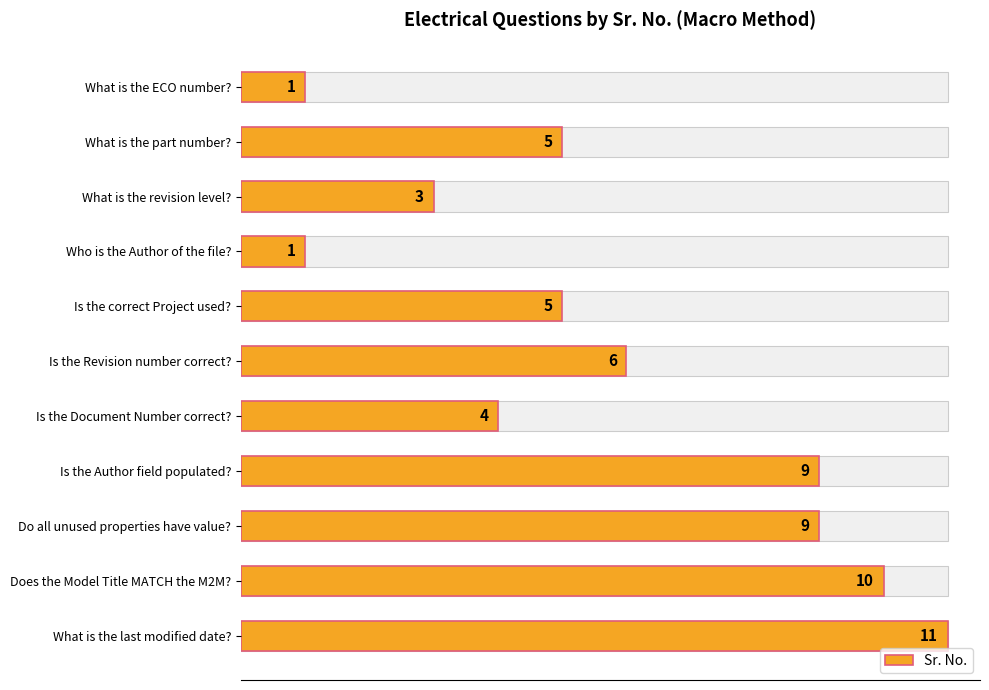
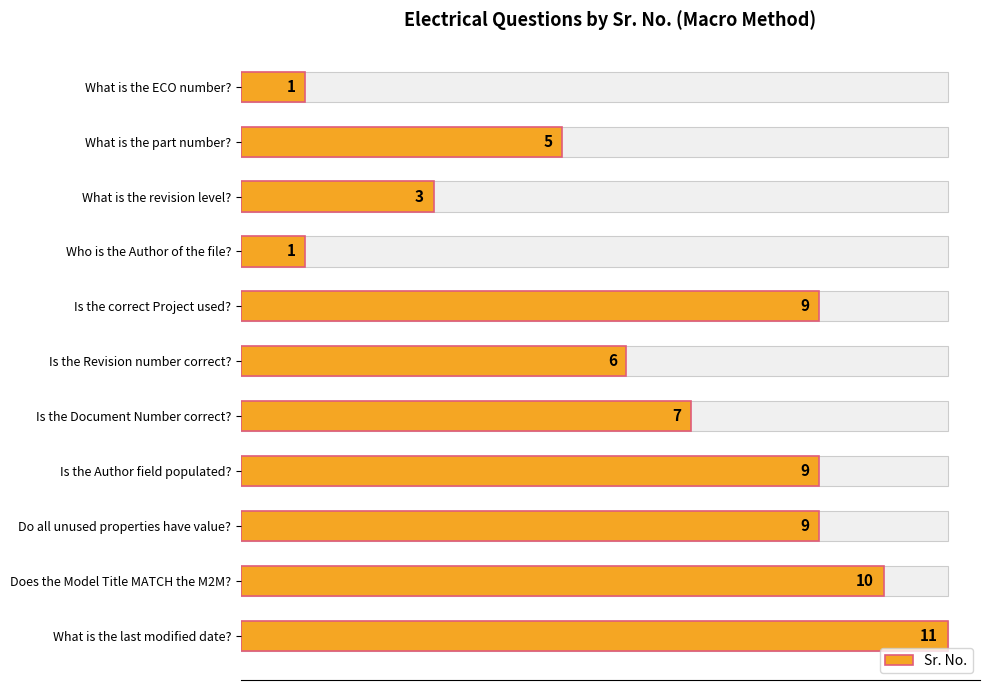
Sr. No., Is the correct Project used?: 5 -> 9
Sr. No., Is the Document Number correct?: 4 -> 7
